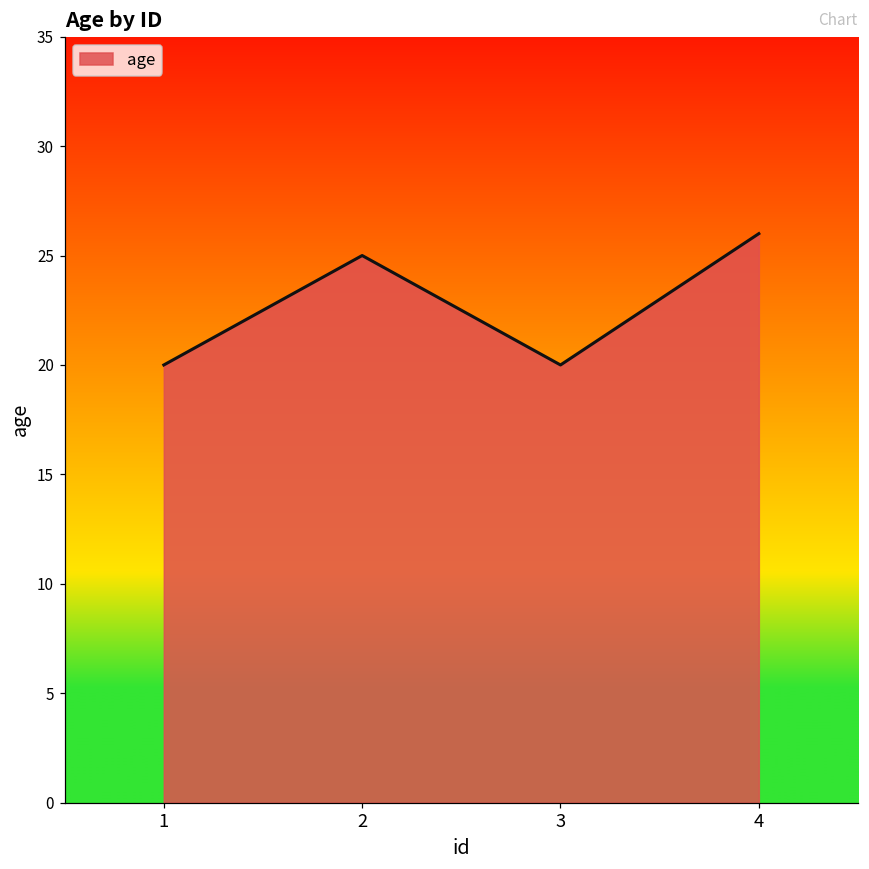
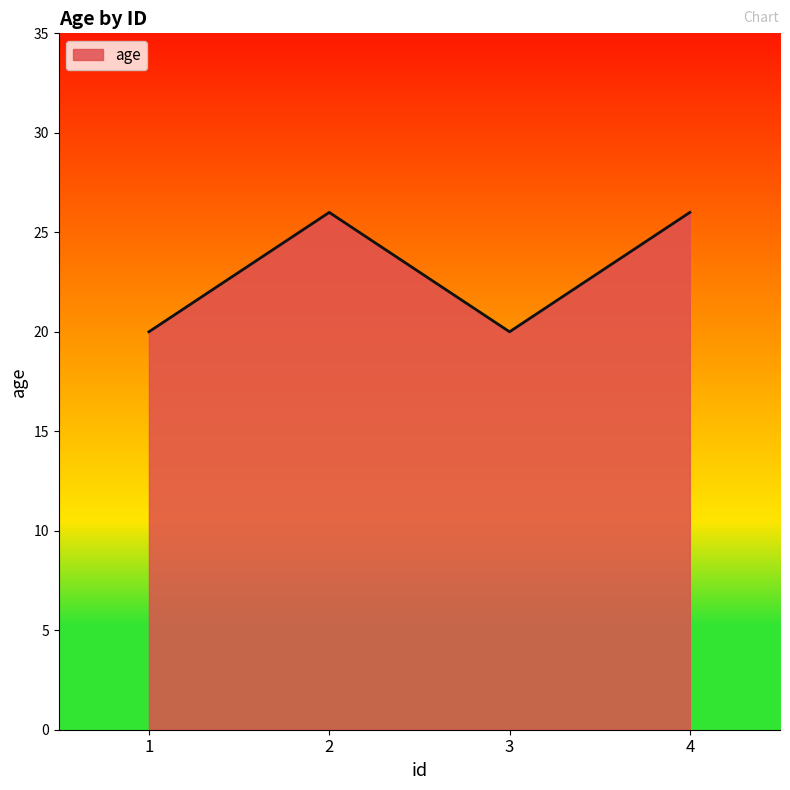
2: 25 -> 26
